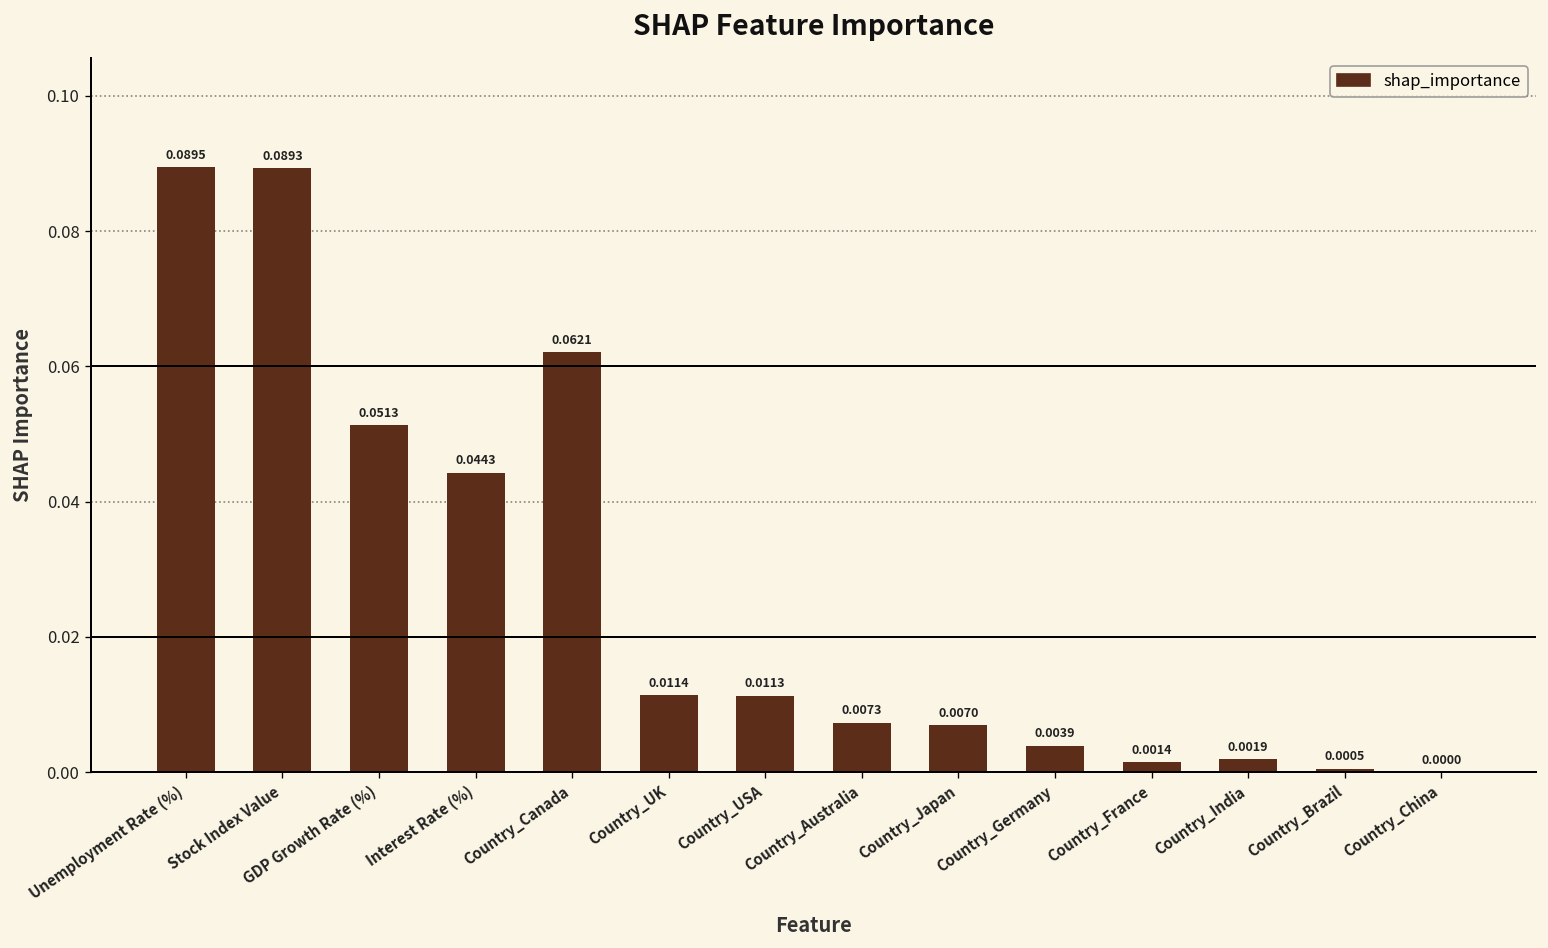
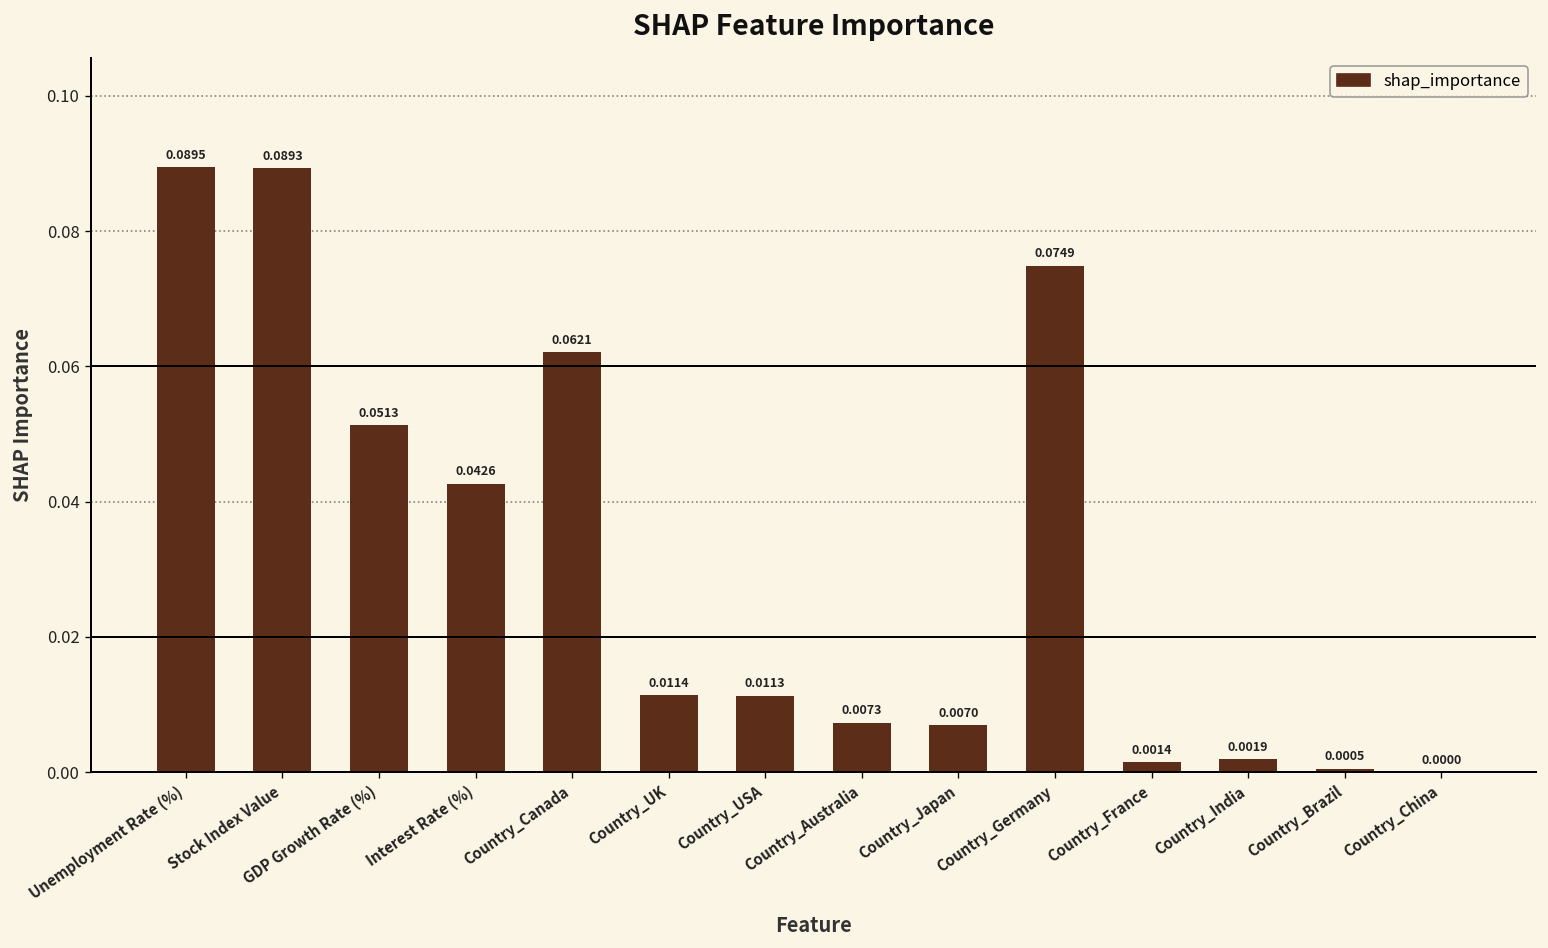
Interest Rate (%): 0.0443 -> 0.0426
Country_Germany: 0.0039 -> 0.0749
